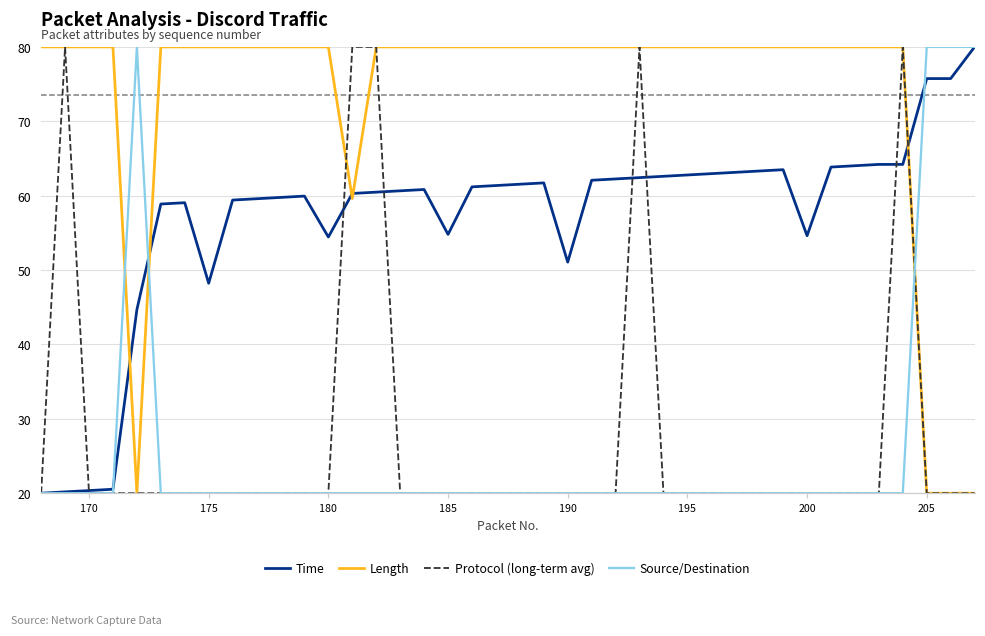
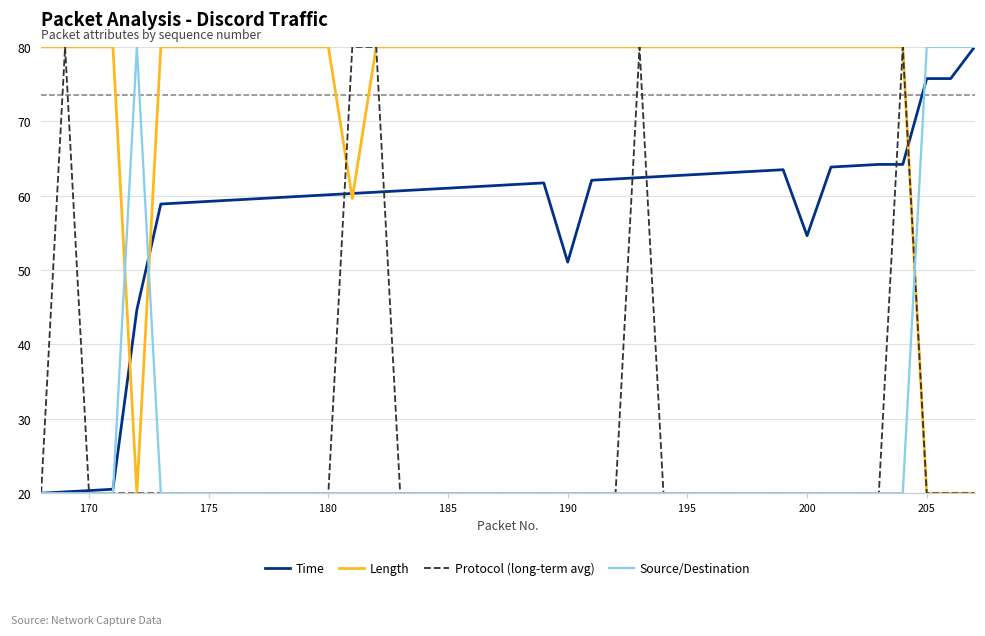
Time, 175: 48 -> 59
Time, 180: 54 -> 60
Time, 185: 55 -> 61
